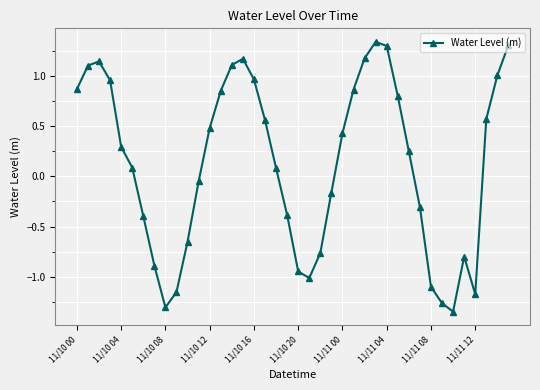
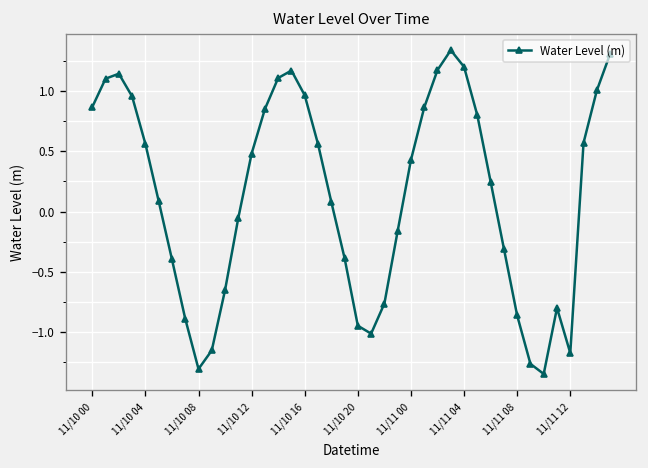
11/10 04: 0.29 -> 0.56
11/11 04: 1.30 -> 1.20
11/11 08: -1.10 -> -0.86
